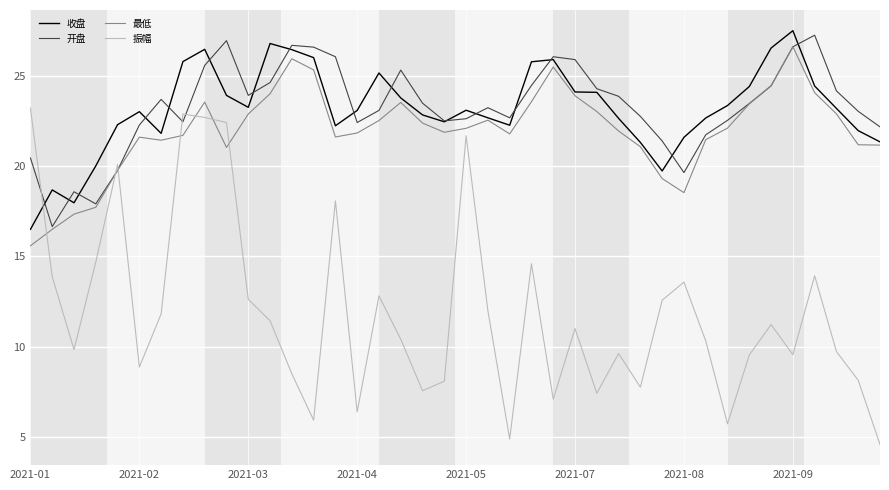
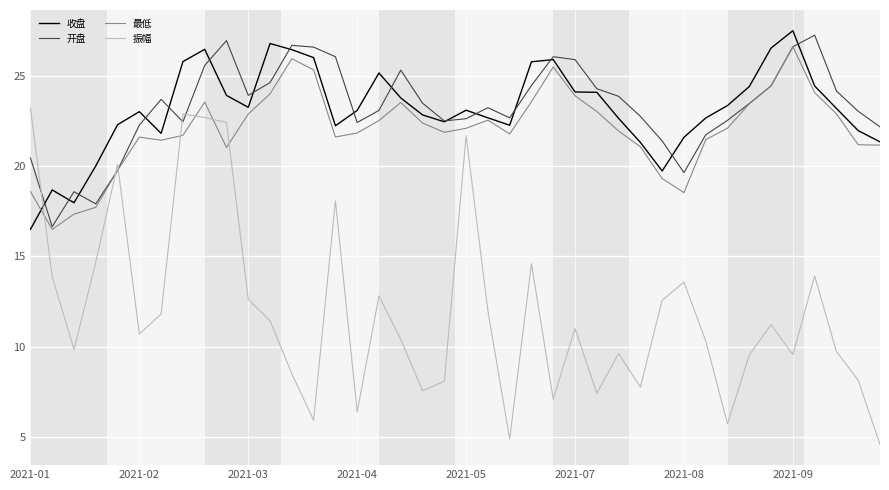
最低, 2021-01: 15.6 -> 18.6
振幅, 2021-02: 8.9 -> 10.7
